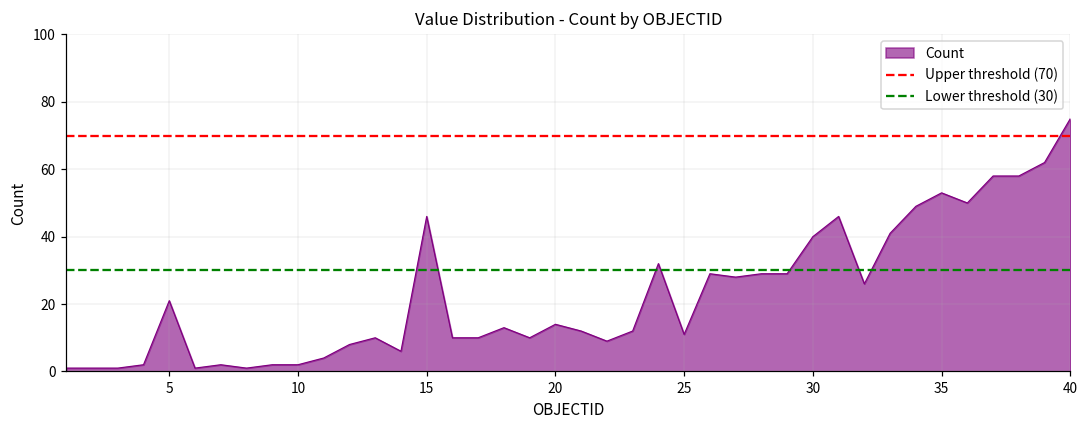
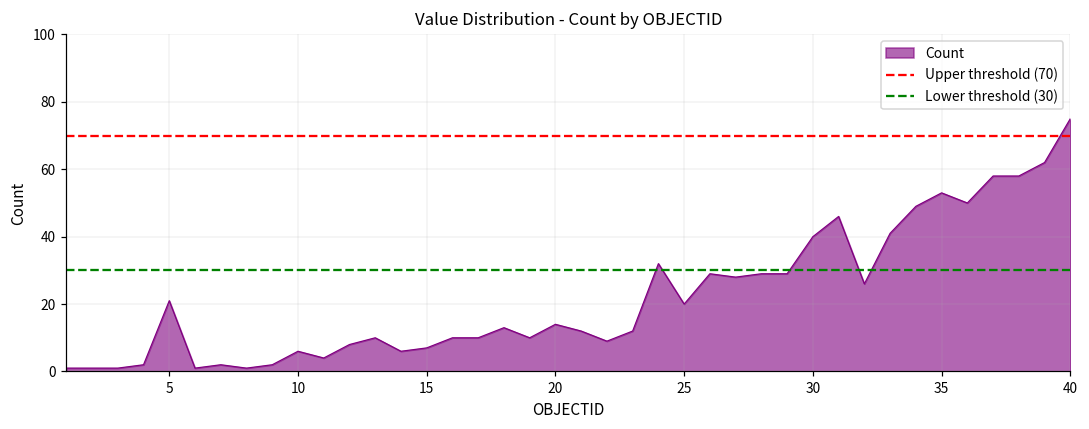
10: 2 -> 6
15: 46 -> 7
25: 11 -> 20
